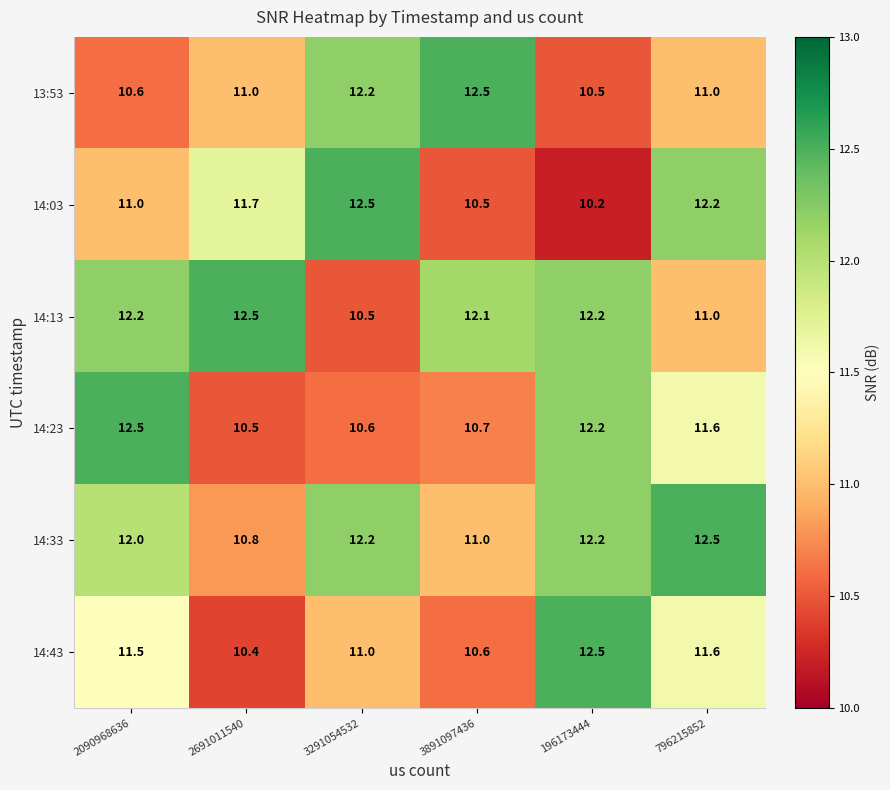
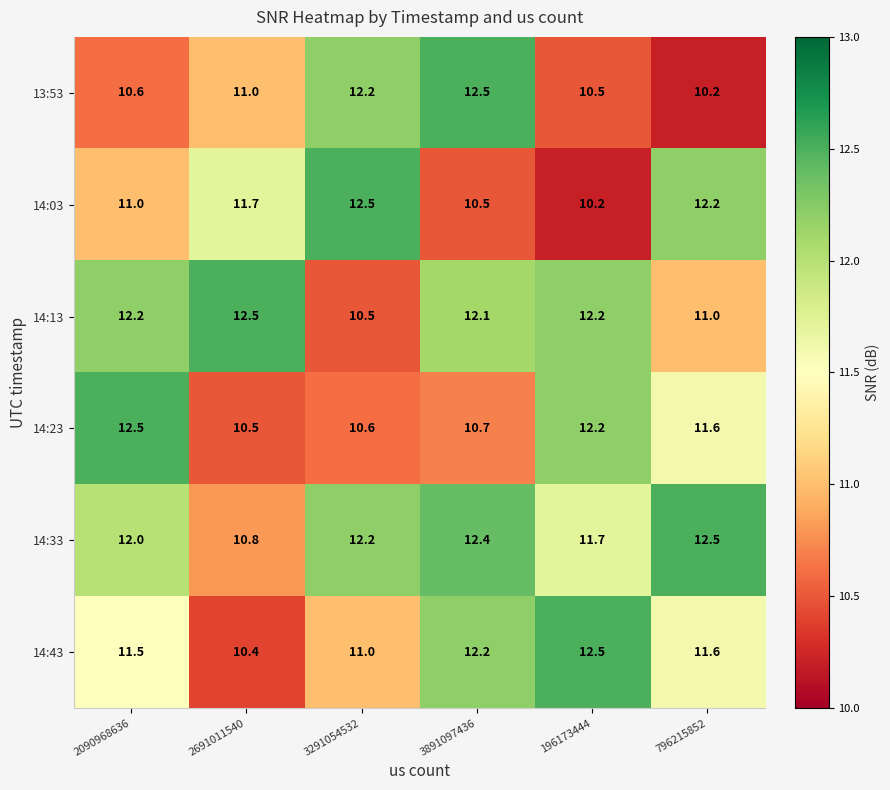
13:53, 796215852: 11.0 -> 10.2
14:33, 3891097436: 11.0 -> 12.4
14:33, 196173444: 12.2 -> 11.7
14:43, 3891097436: 10.6 -> 12.2
